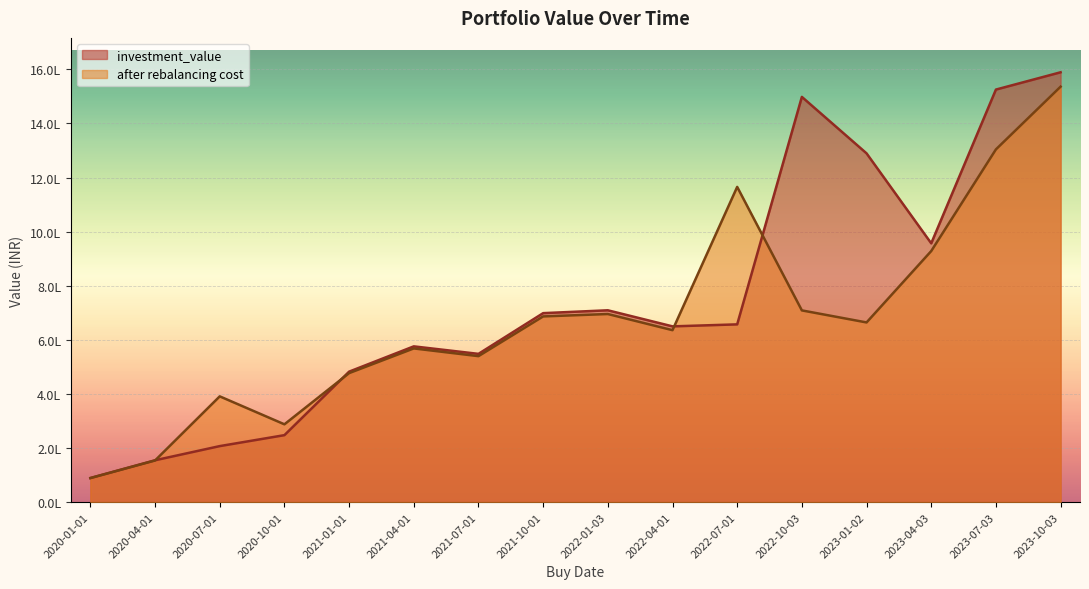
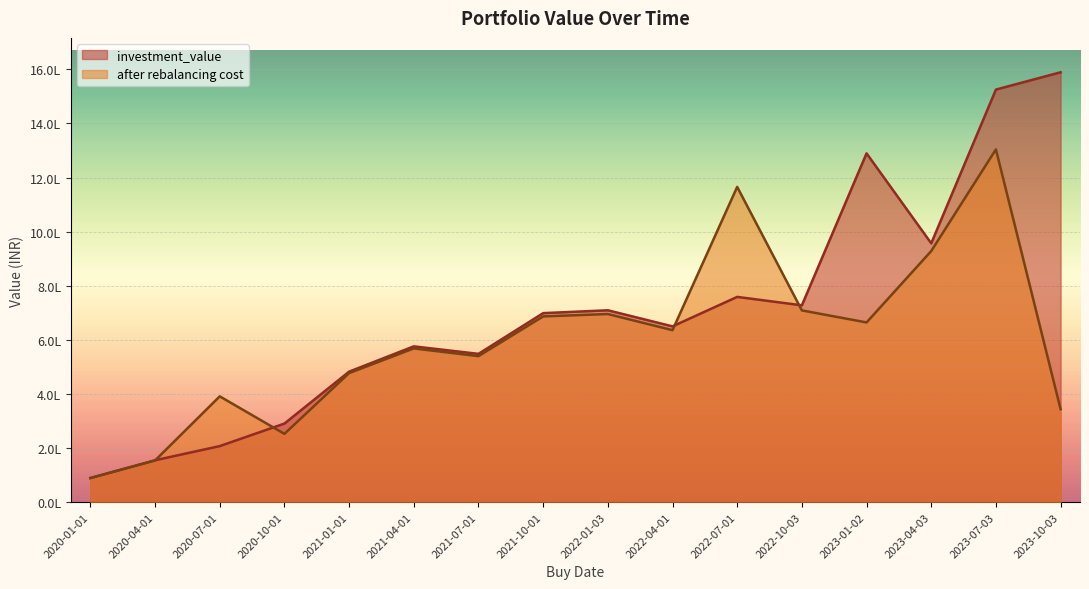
investment_value, 2020-10-01: 2.5L -> 2.9L
after rebalancing cost, 2020-10-01: 2.9L -> 2.5L
investment_value, 2022-07-01: 6.6L -> 7.6L
investment_value, 2022-10-03: 15.0L -> 7.3L
after rebalancing cost, 2023-10-03: 15.4L -> 3.4L
